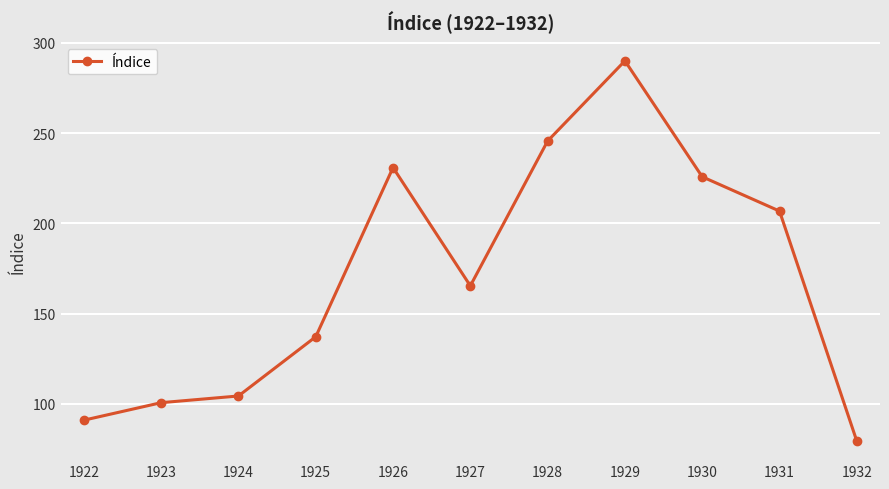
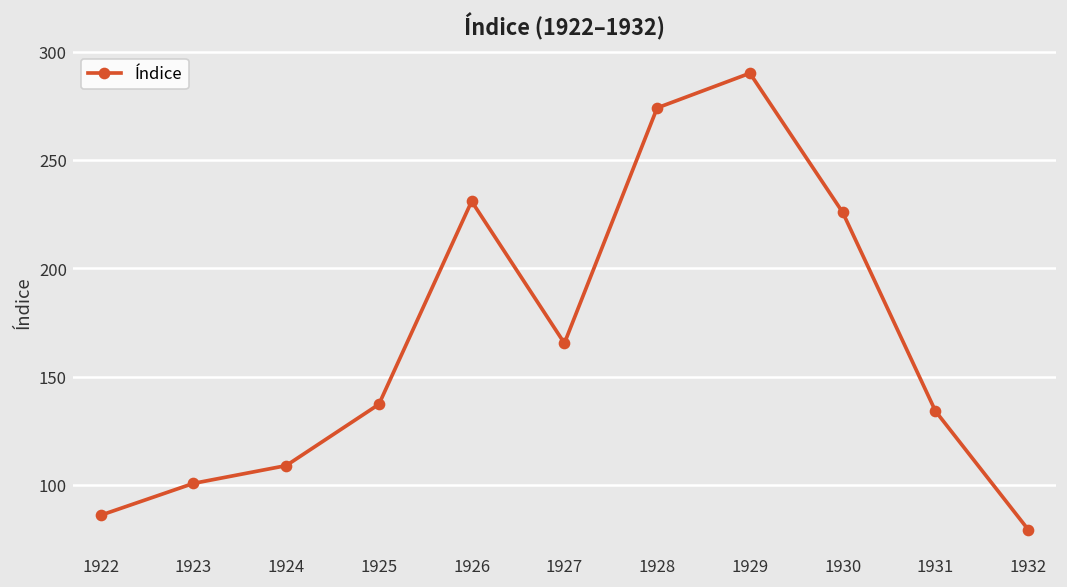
1922: 91 -> 86
1924: 104 -> 109
1928: 246 -> 274
1931: 207 -> 134
